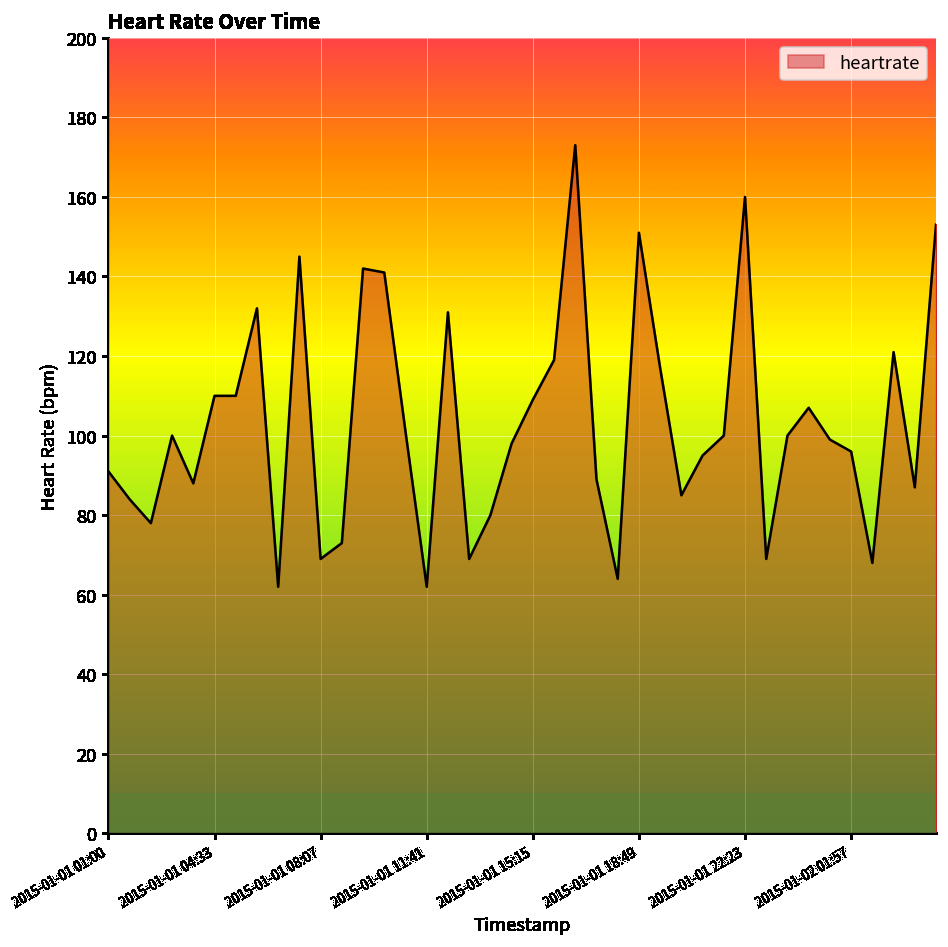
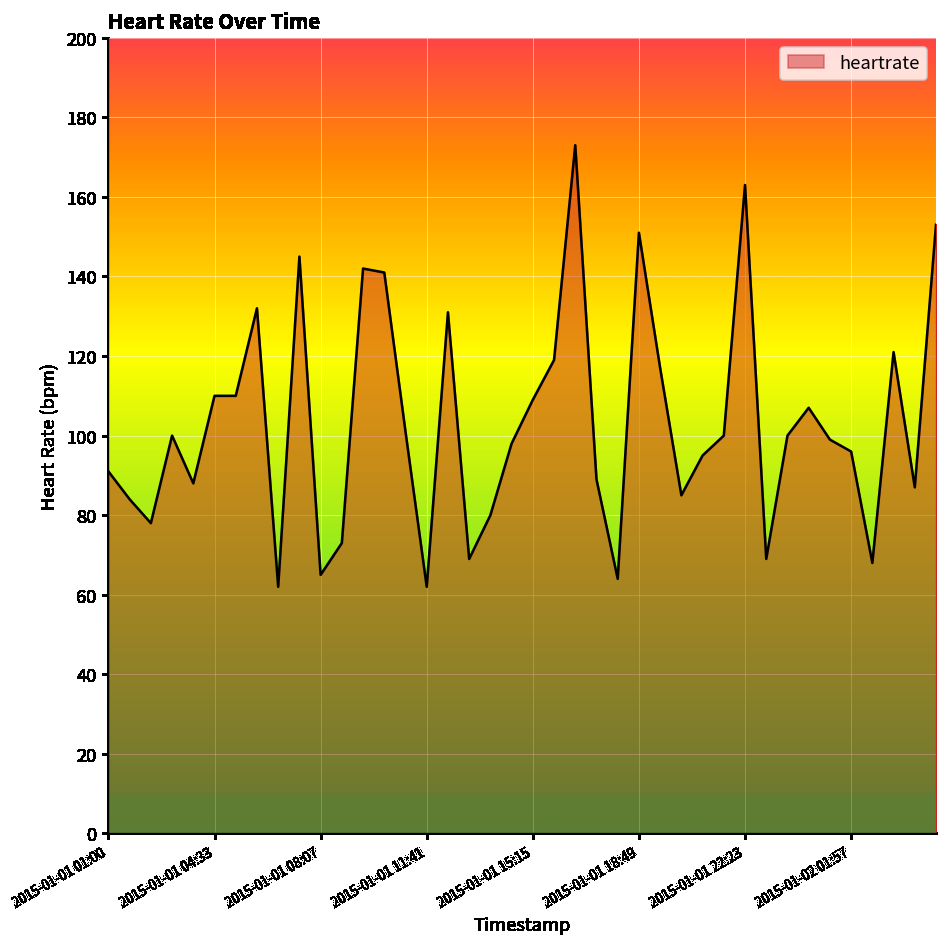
2015-01-01 08:07: 69 -> 65
2015-01-01 22:23: 160 -> 163
